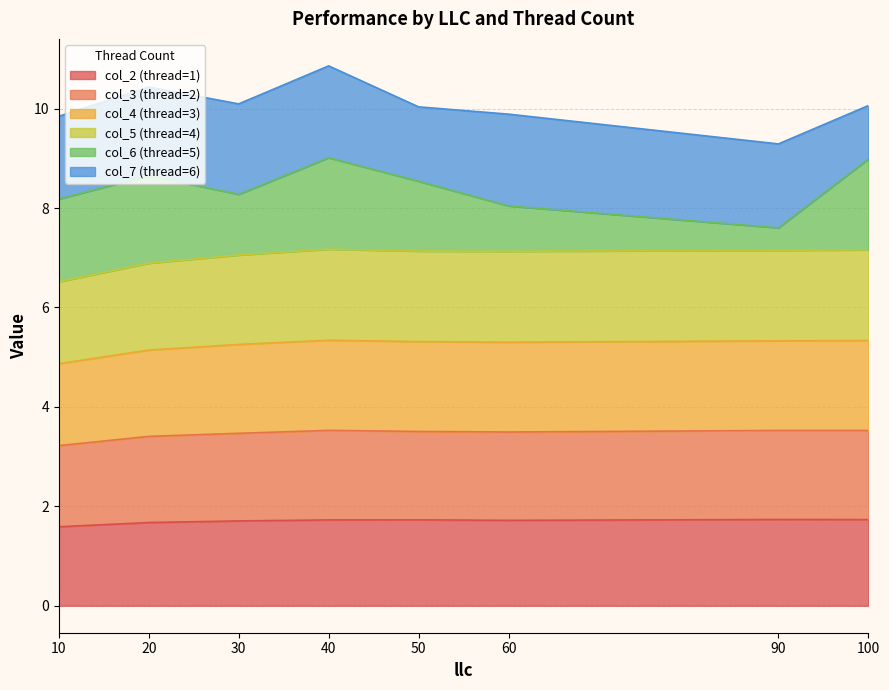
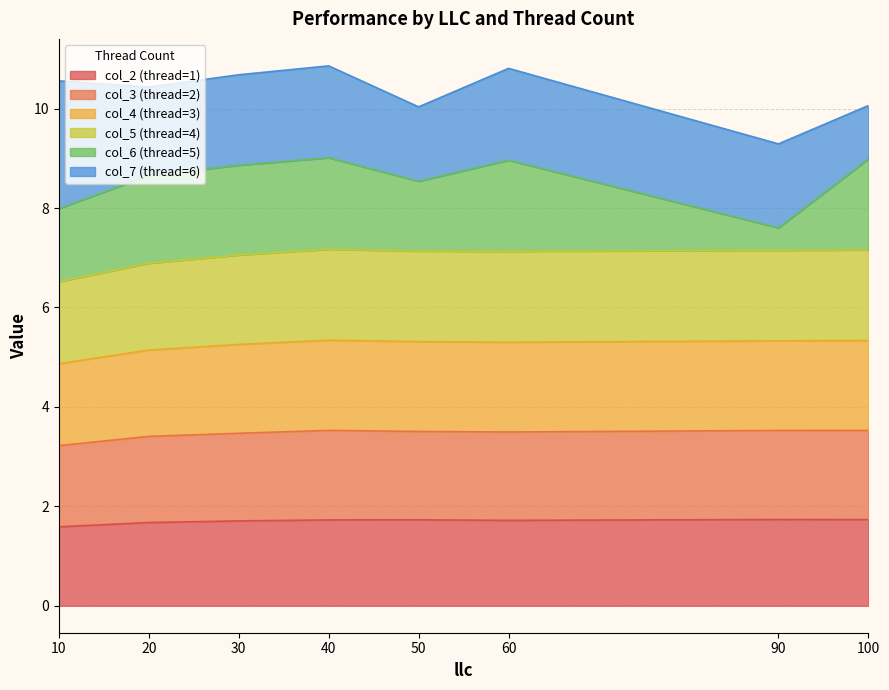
col_6 (thread=5), 10: 1.7 -> 1.5
col_7 (thread=6), 10: 1.7 -> 2.6
col_6 (thread=5), 30: 1.2 -> 1.8
col_6 (thread=5), 60: 0.9 -> 1.8
